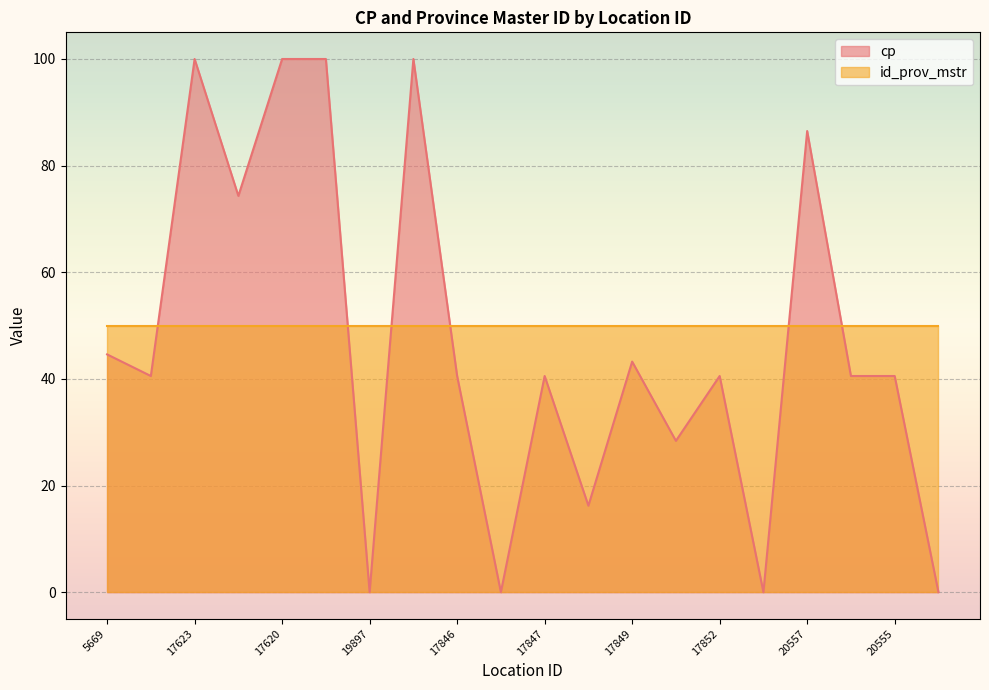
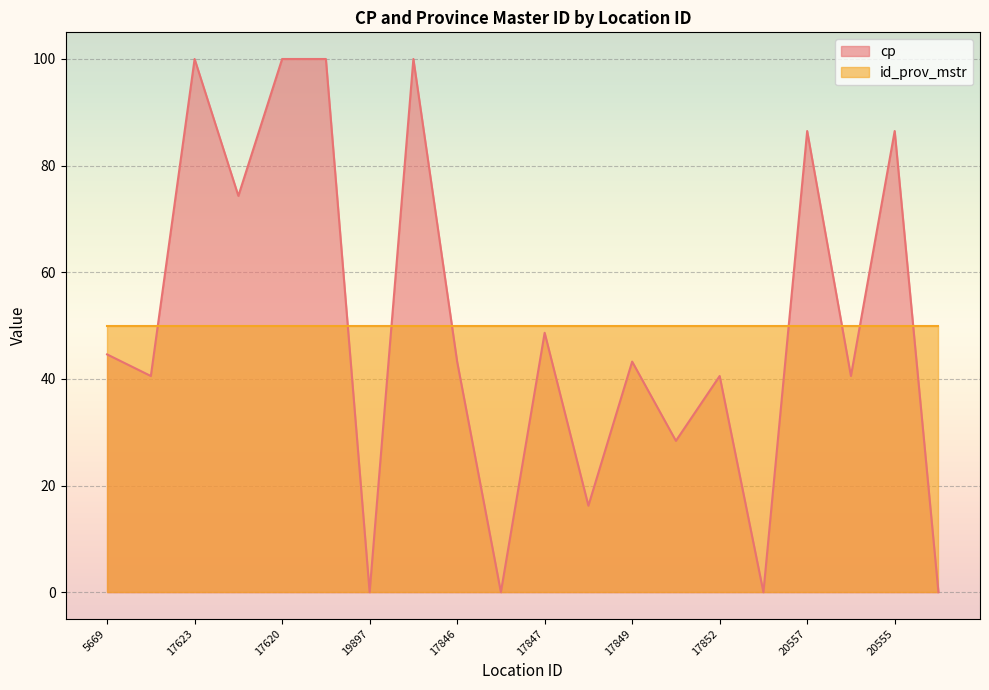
cp, 17846: 41 -> 43
cp, 17847: 41 -> 49
cp, 20555: 41 -> 86
